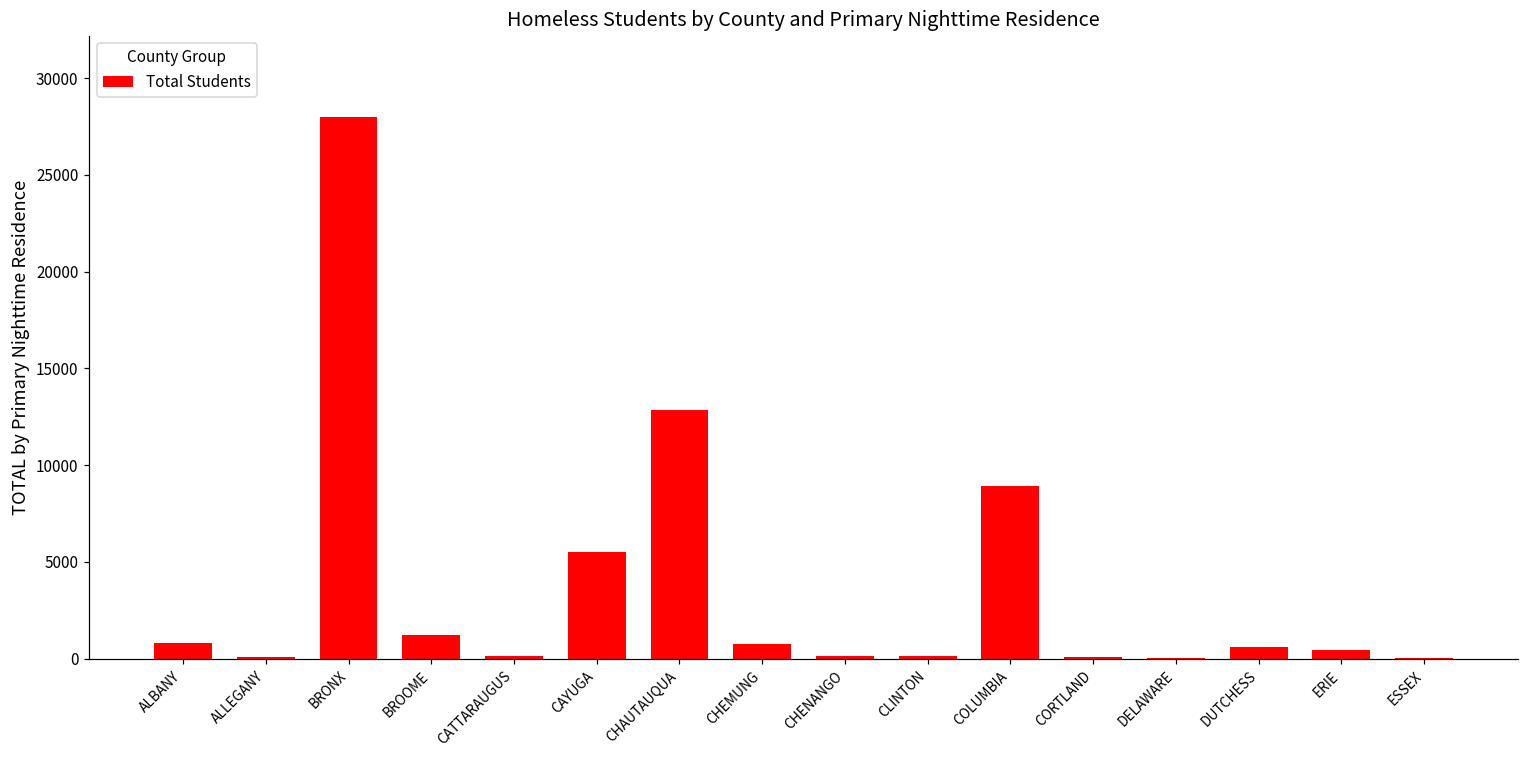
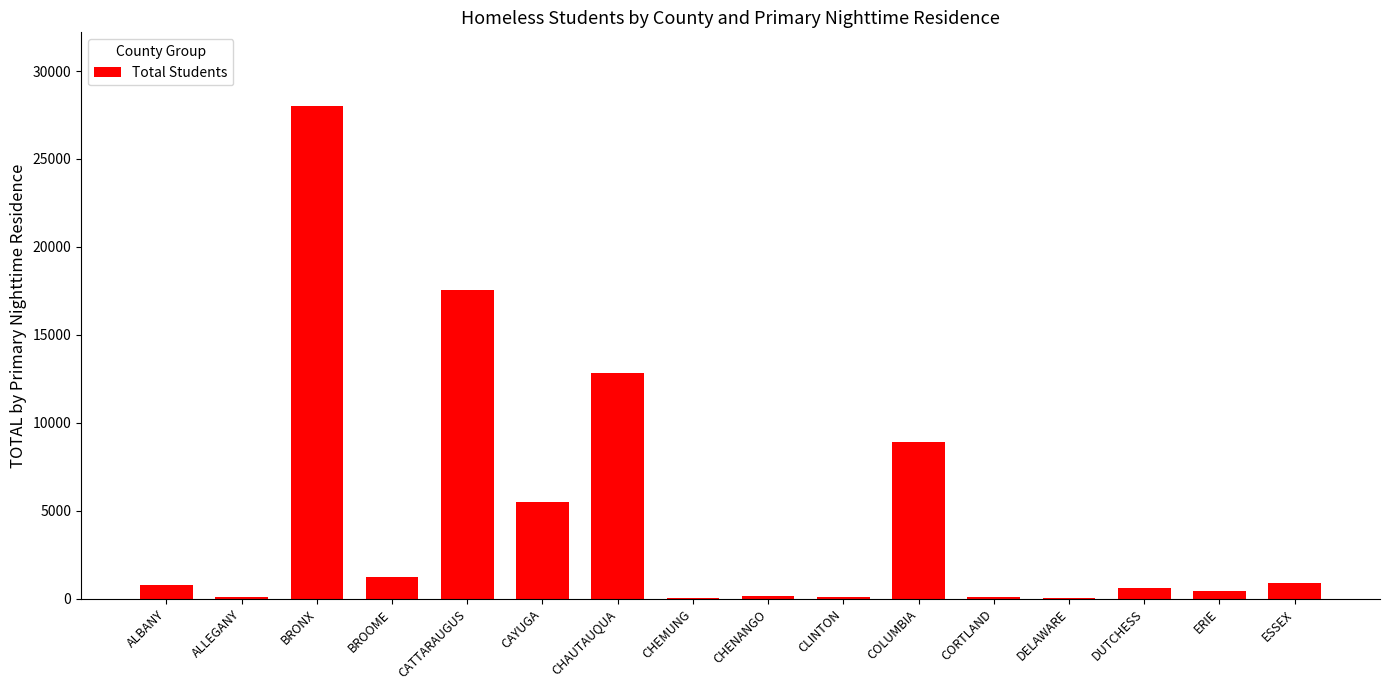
CATTARAUGUS: 200 -> 17600
CHEMUNG: 700 -> 100
ESSEX: 0 -> 900
